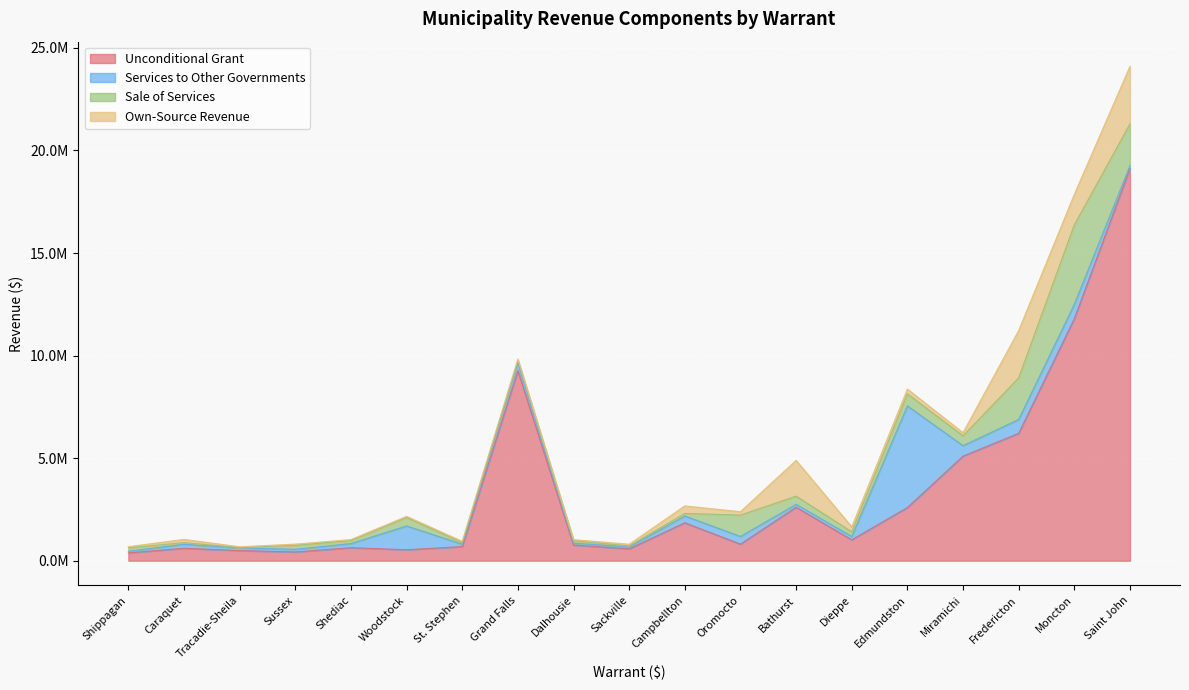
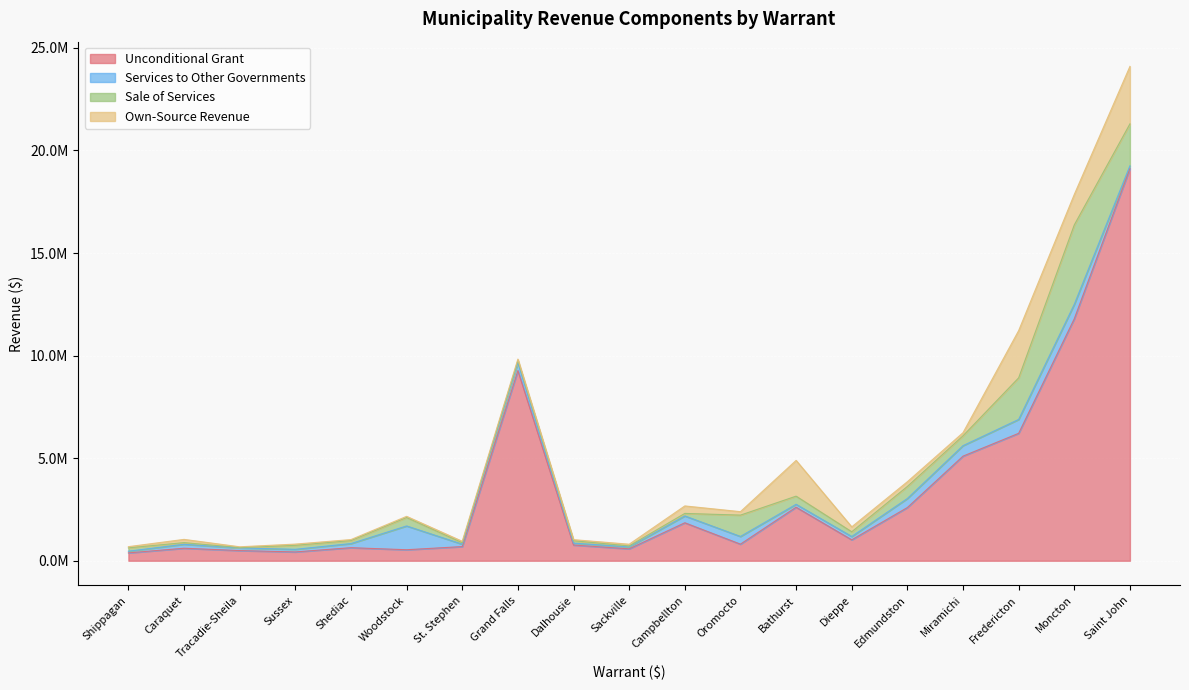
Services to Other Governments, Edmundston: 5000000 -> 400000
